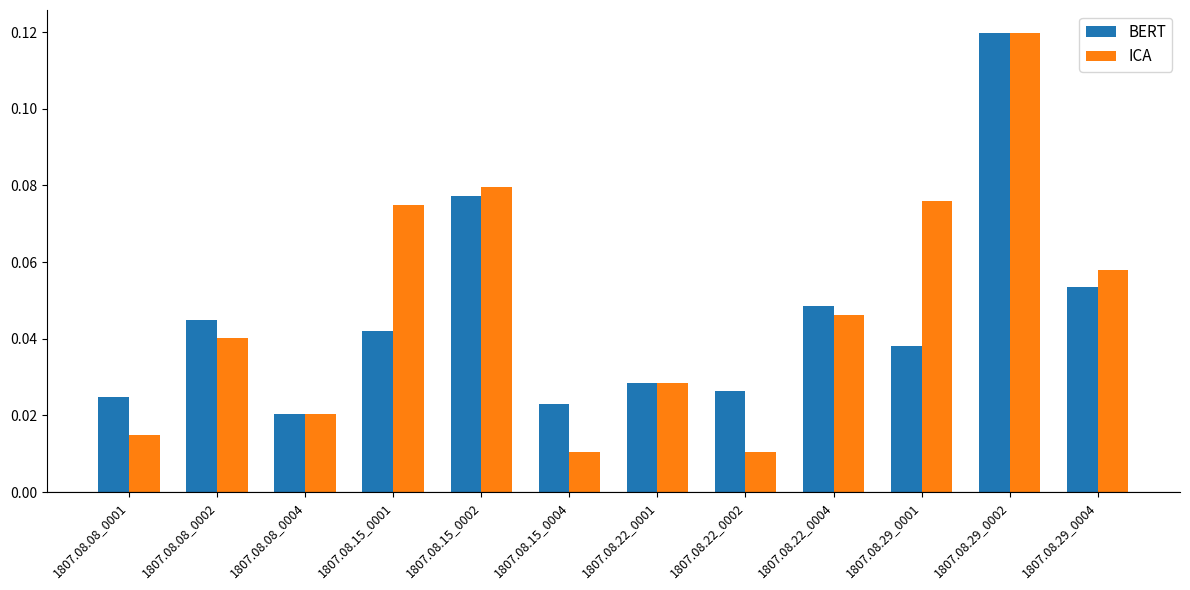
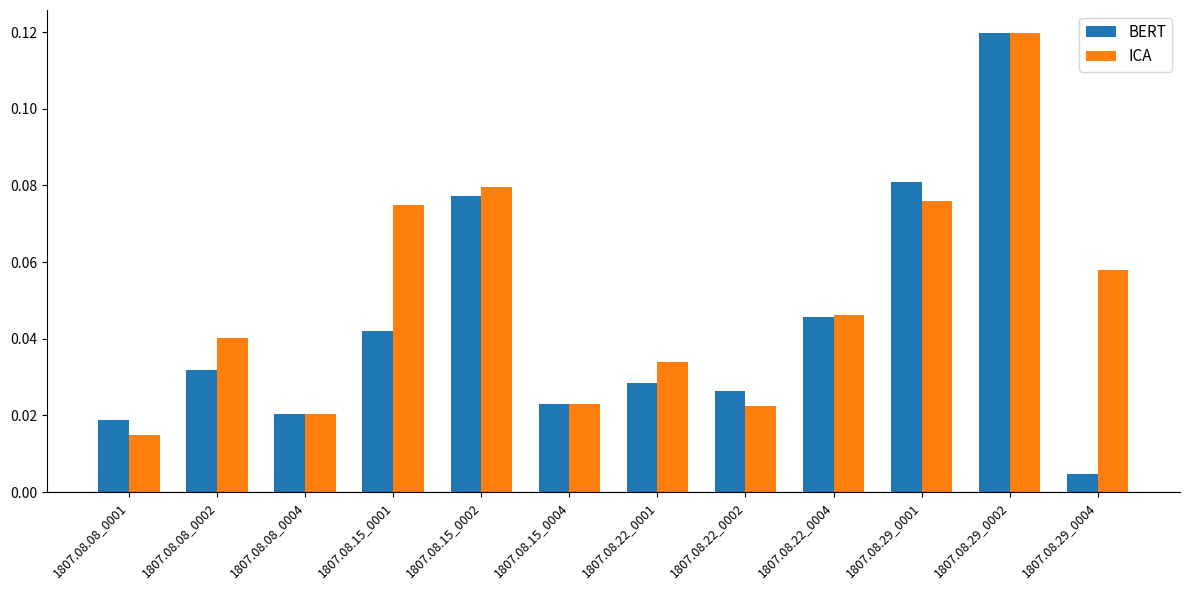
BERT, 1807.08.08_0001: 0.025 -> 0.019
BERT, 1807.08.08_0002: 0.045 -> 0.032
ICA, 1807.08.15_0004: 0.011 -> 0.023
ICA, 1807.08.22_0001: 0.028 -> 0.034
ICA, 1807.08.22_0002: 0.011 -> 0.022
BERT, 1807.08.22_0004: 0.048 -> 0.046
BERT, 1807.08.29_0001: 0.038 -> 0.081
BERT, 1807.08.29_0004: 0.054 -> 0.005
